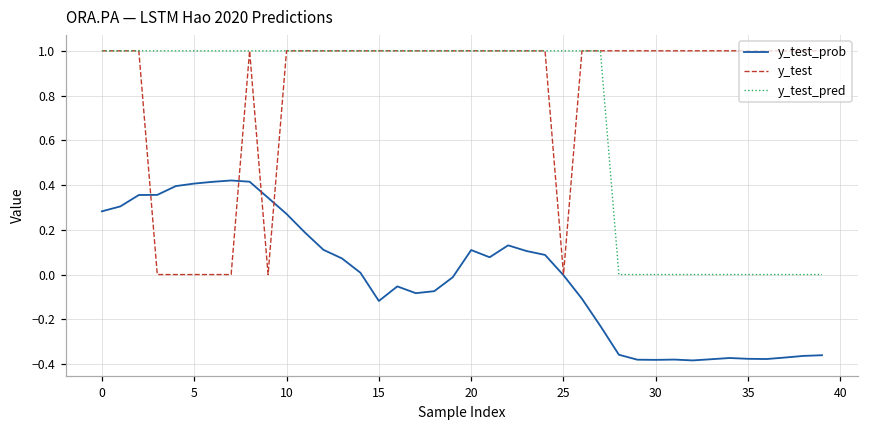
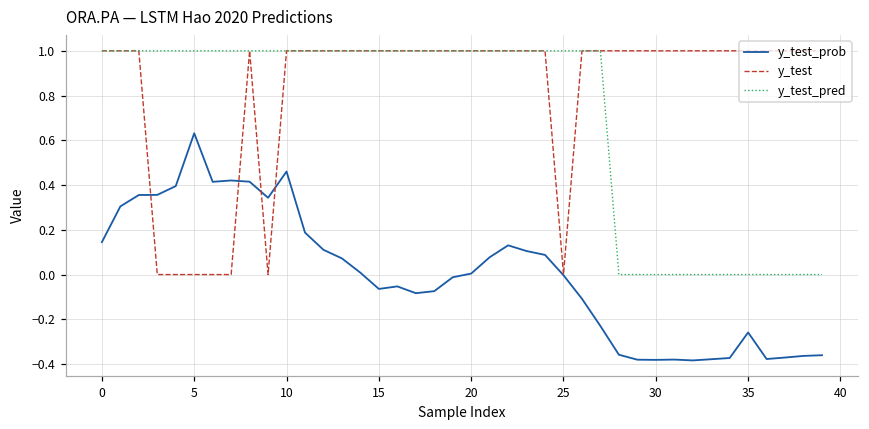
y_test_prob, 0: 0.28 -> 0.14
y_test_prob, 5: 0.41 -> 0.63
y_test_prob, 10: 0.27 -> 0.46
y_test_prob, 15: -0.12 -> -0.06
y_test_prob, 20: 0.11 -> 0.00
y_test_prob, 35: -0.38 -> -0.26
